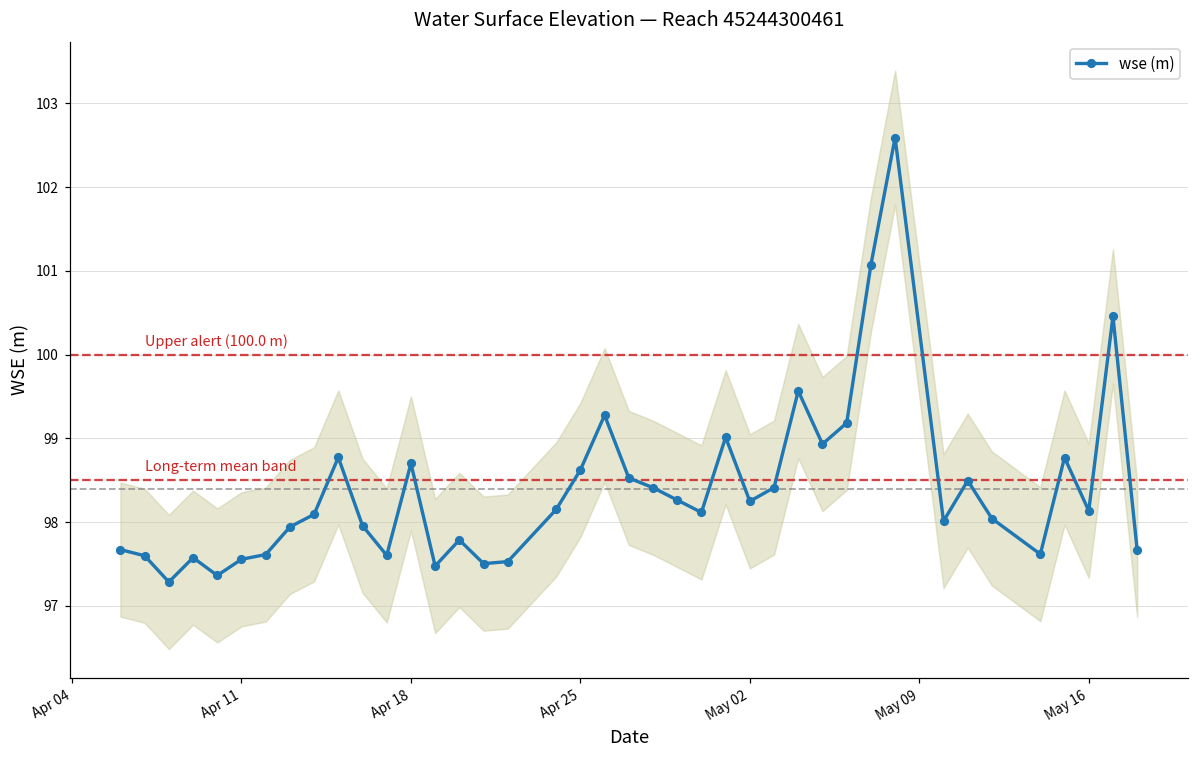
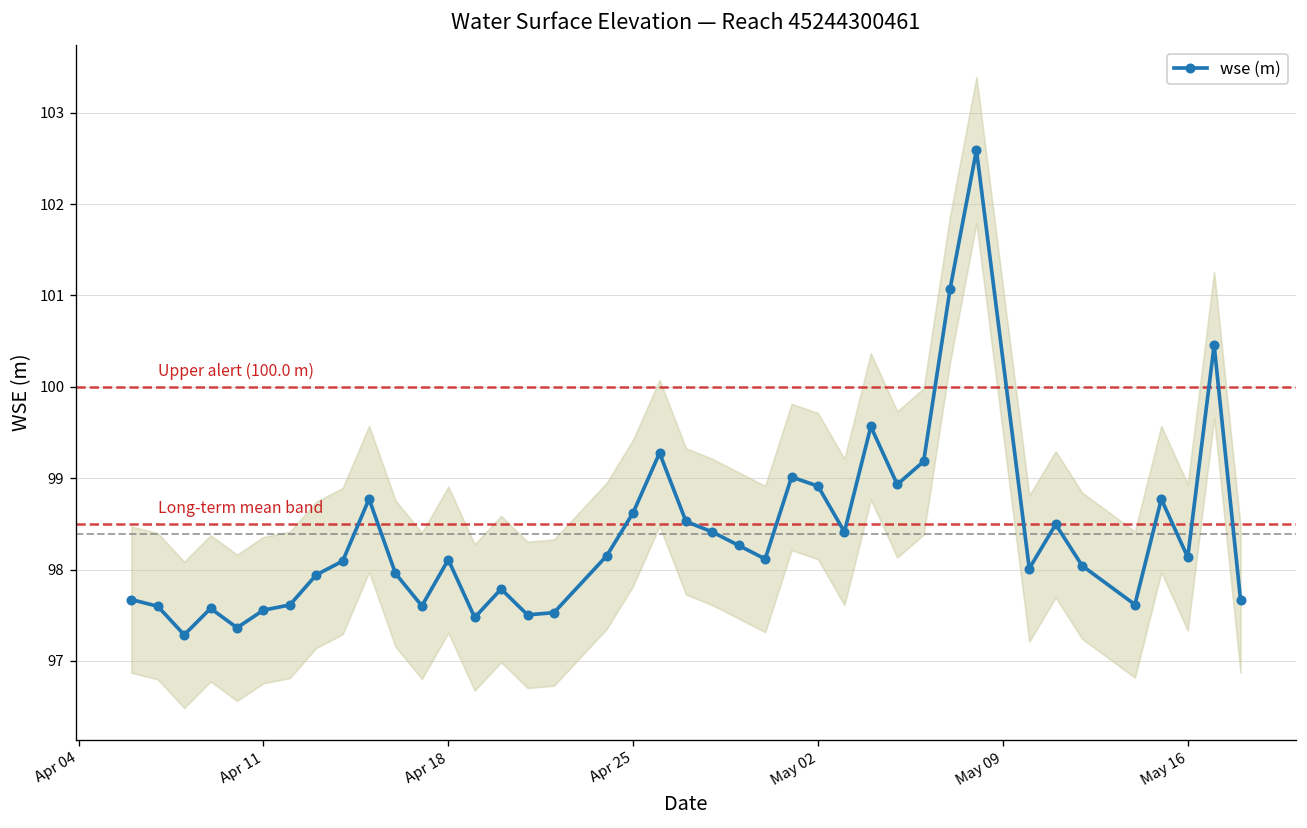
wse (m), Apr 18: 98.7 -> 98.1
wse (m), May 02: 98.2 -> 98.9
